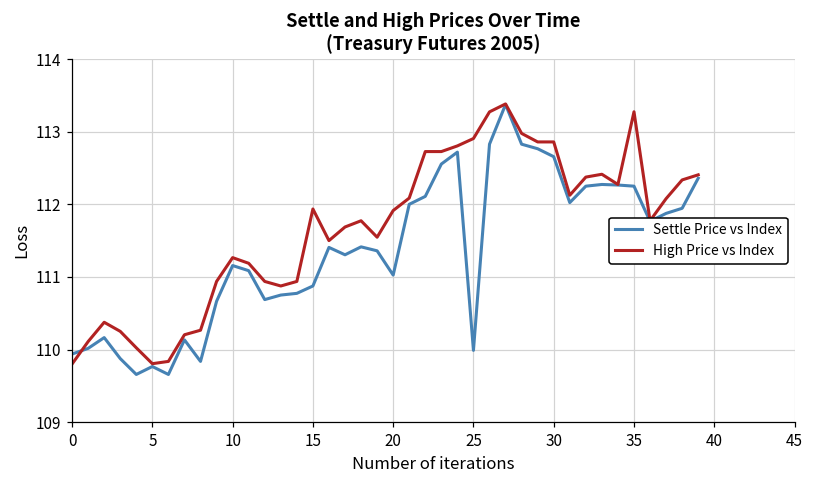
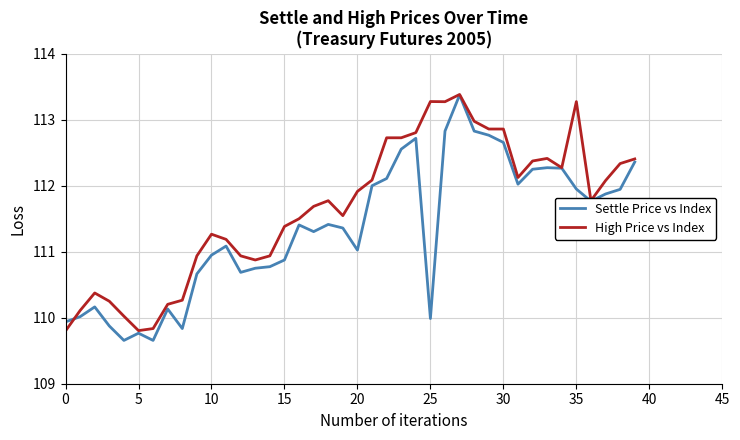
Settle Price vs Index, 10: 111.2 -> 110.9
High Price vs Index, 15: 111.9 -> 111.4
High Price vs Index, 25: 112.9 -> 113.3
Settle Price vs Index, 35: 112.3 -> 112.0
